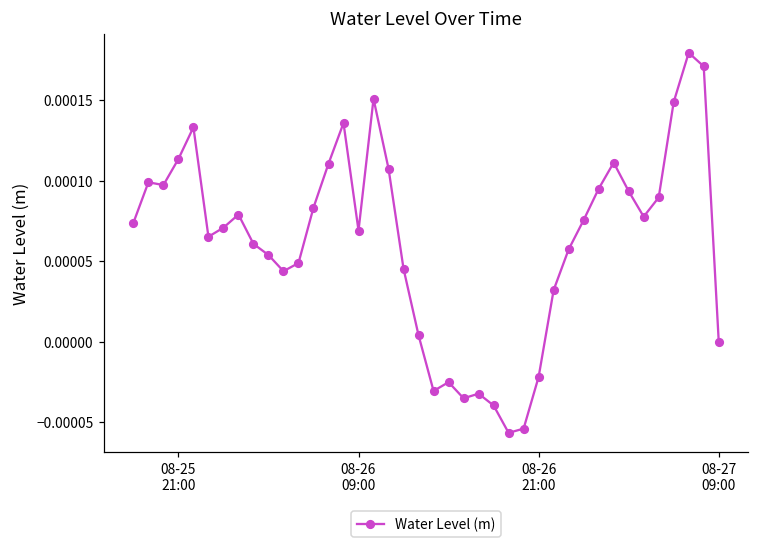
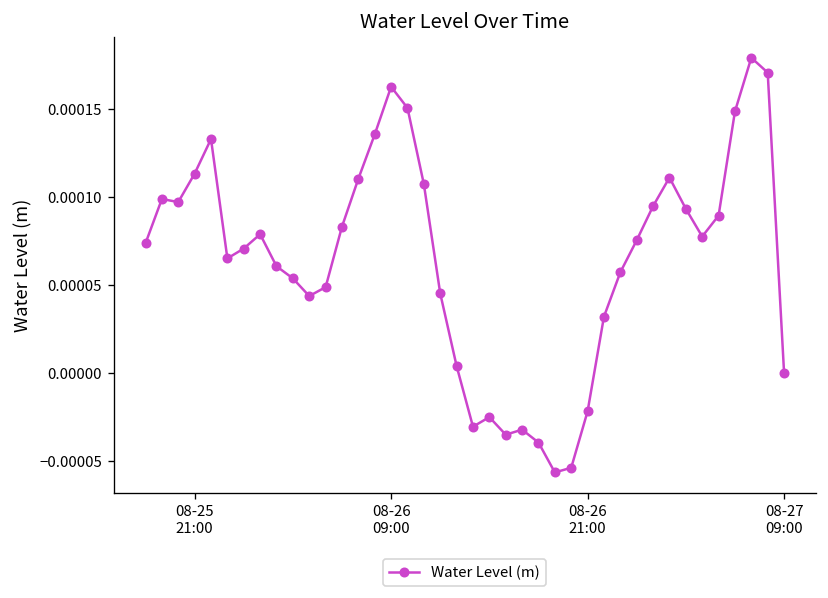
08-26 09:00: 0.000069 -> 0.000163
